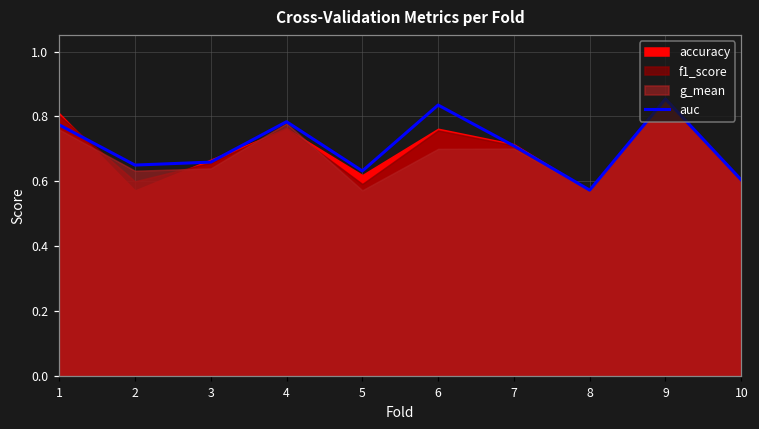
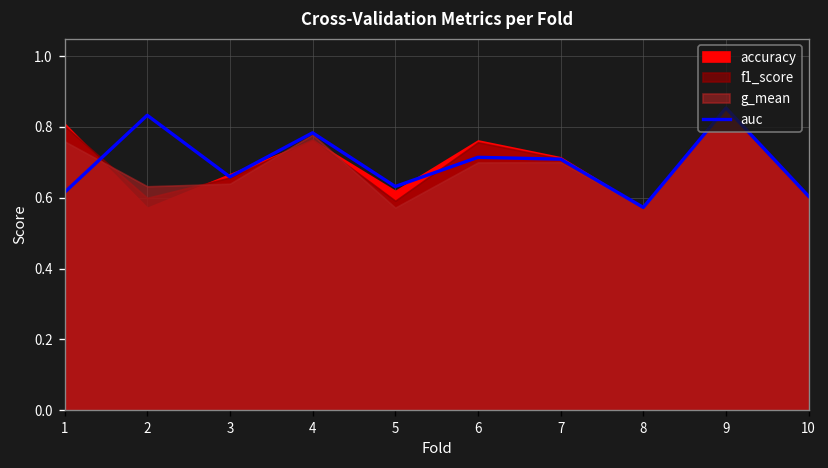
auc, 1: 0.77 -> 0.62
auc, 2: 0.65 -> 0.83
auc, 6: 0.84 -> 0.71
